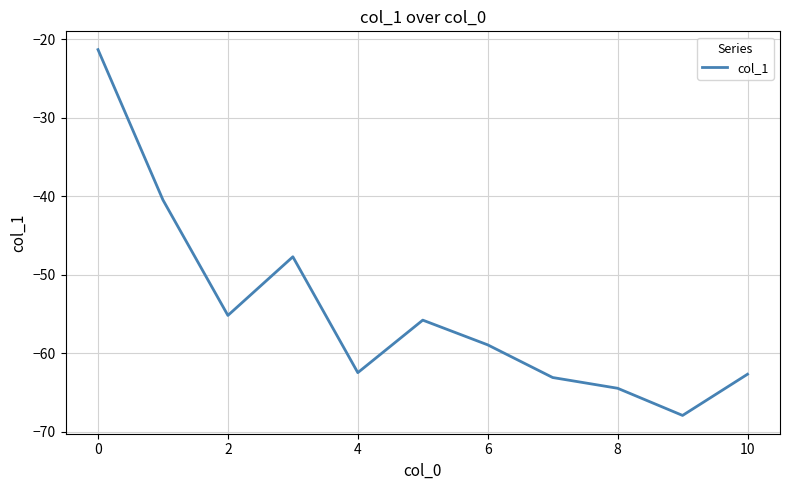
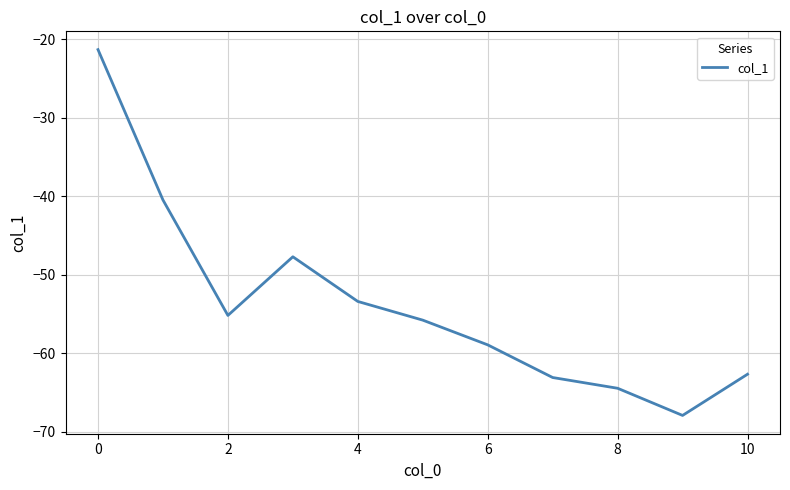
4: -62 -> -53
